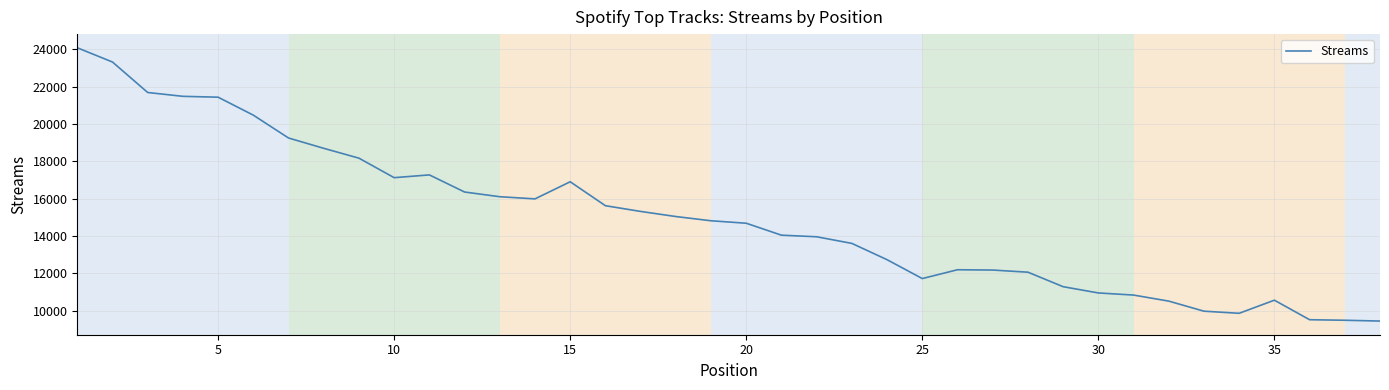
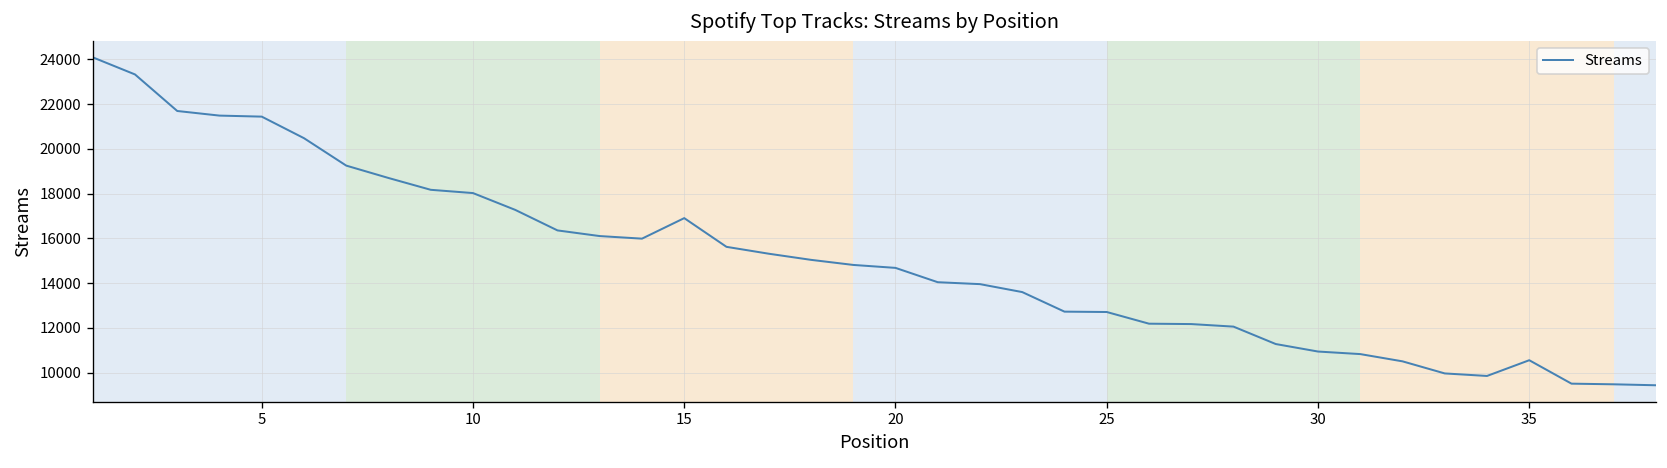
10: 17100 -> 18000
25: 11700 -> 12700
